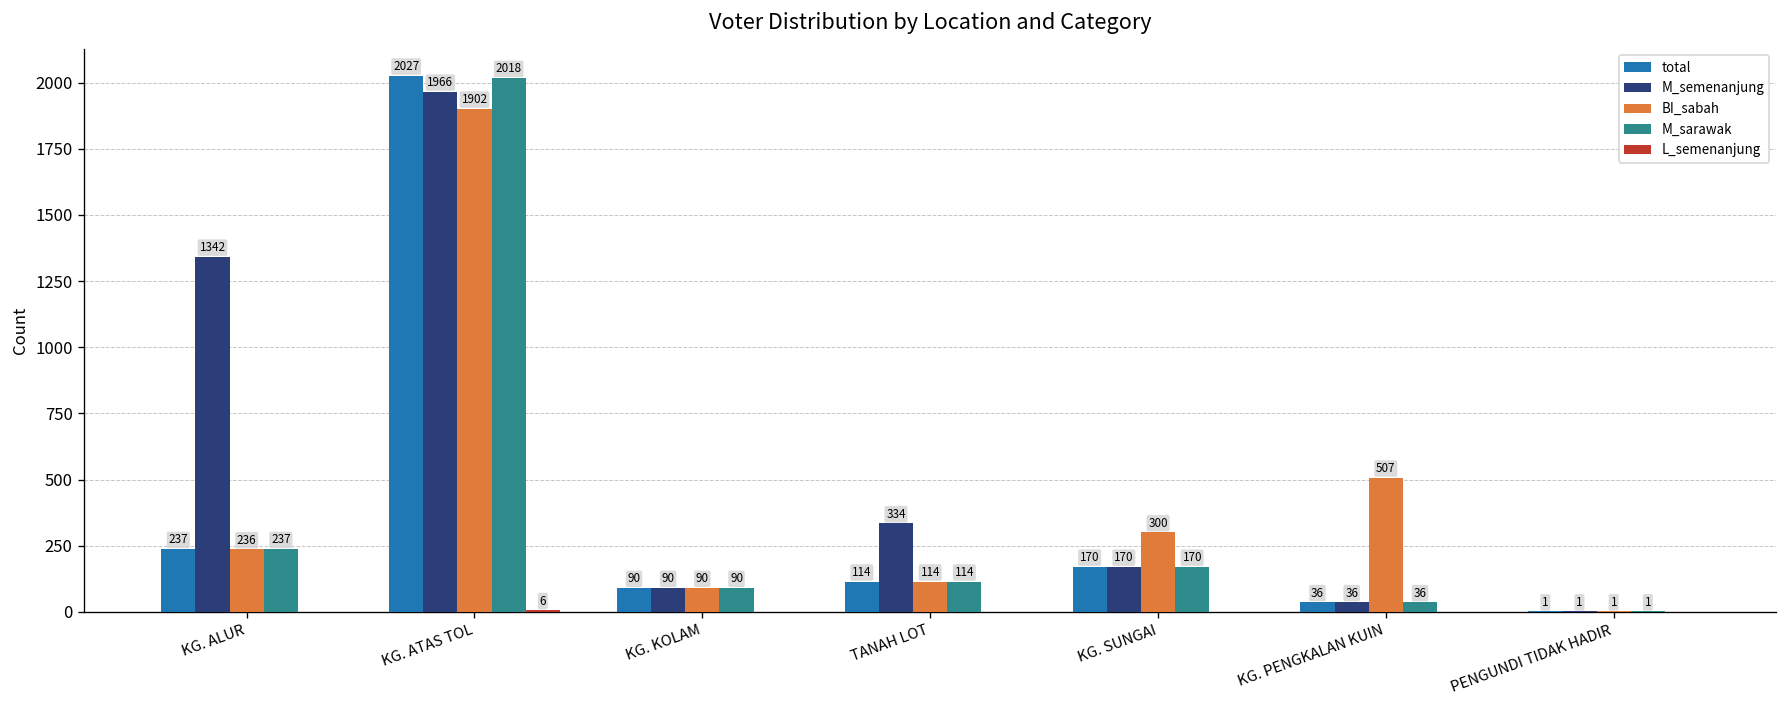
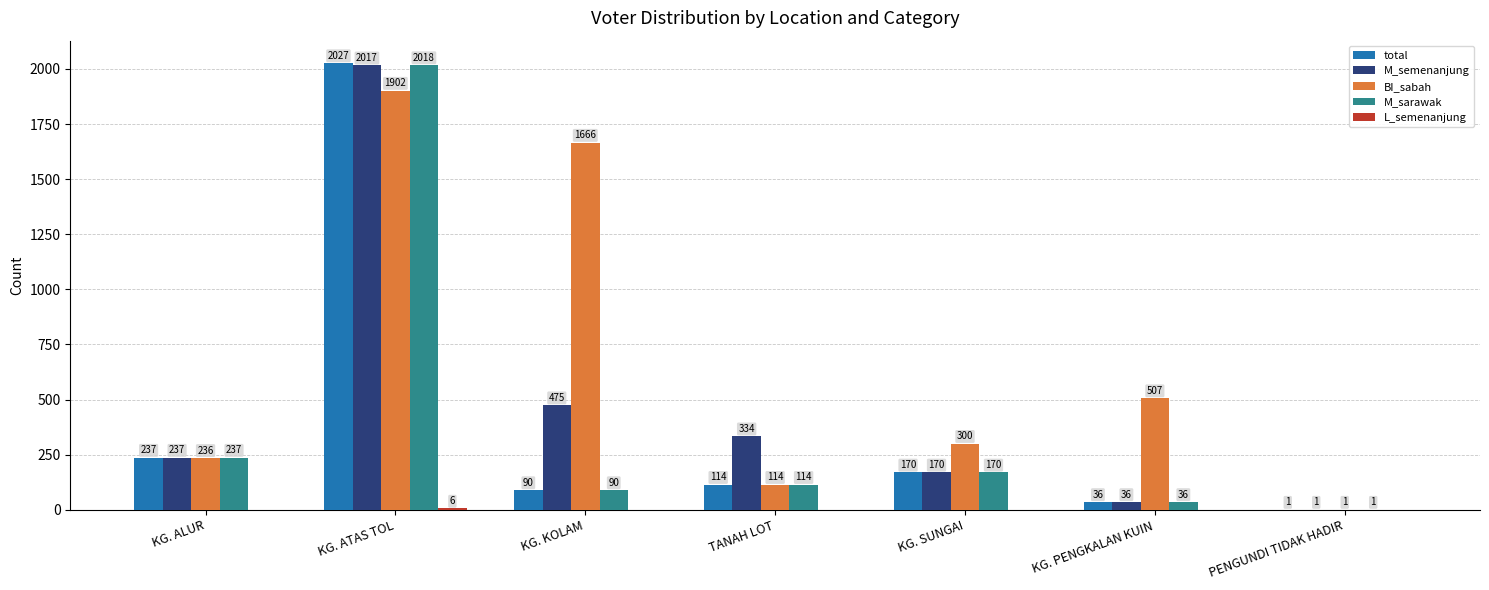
M_semenanjung, KG. ALUR: 1342 -> 237
M_semenanjung, KG. ATAS TOL: 1966 -> 2017
M_semenanjung, KG. KOLAM: 90 -> 475
BI_sabah, KG. KOLAM: 90 -> 1666
